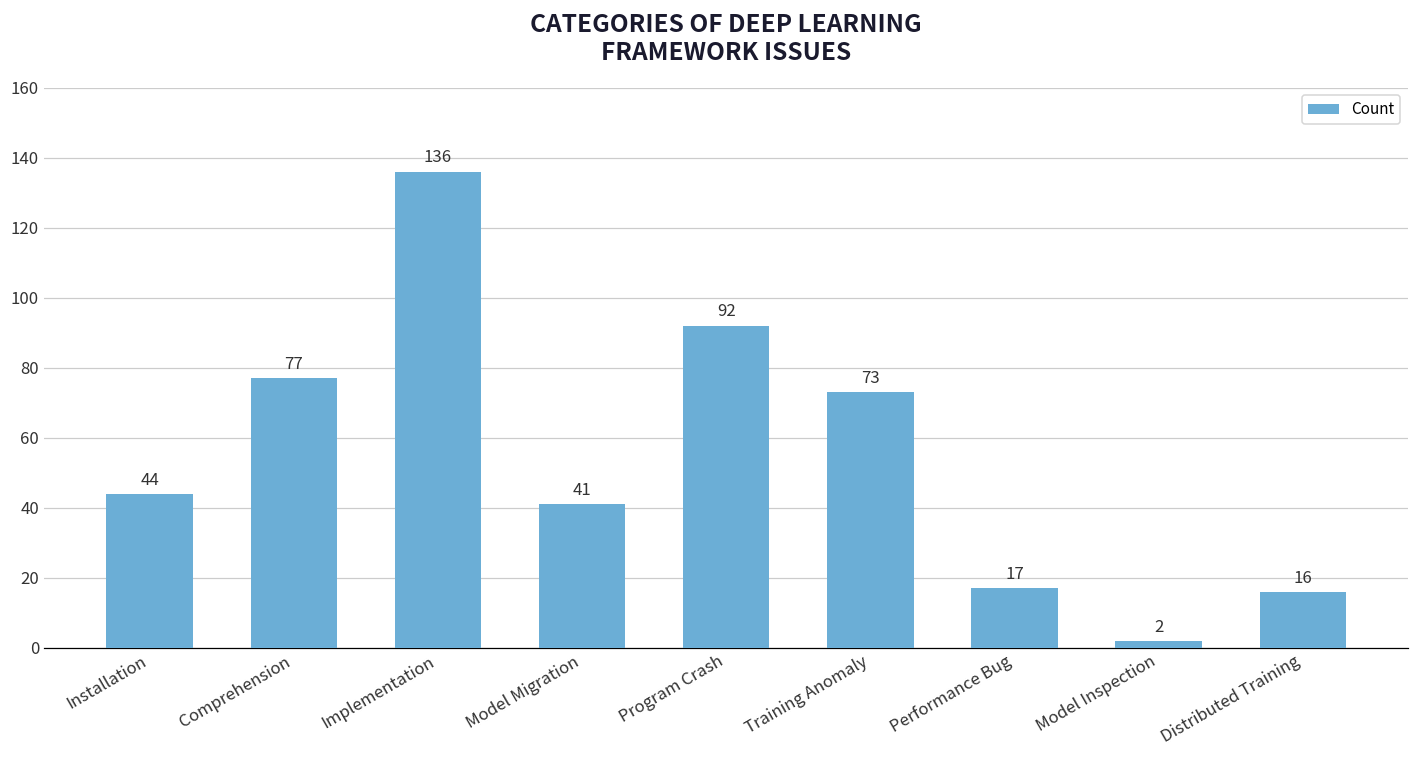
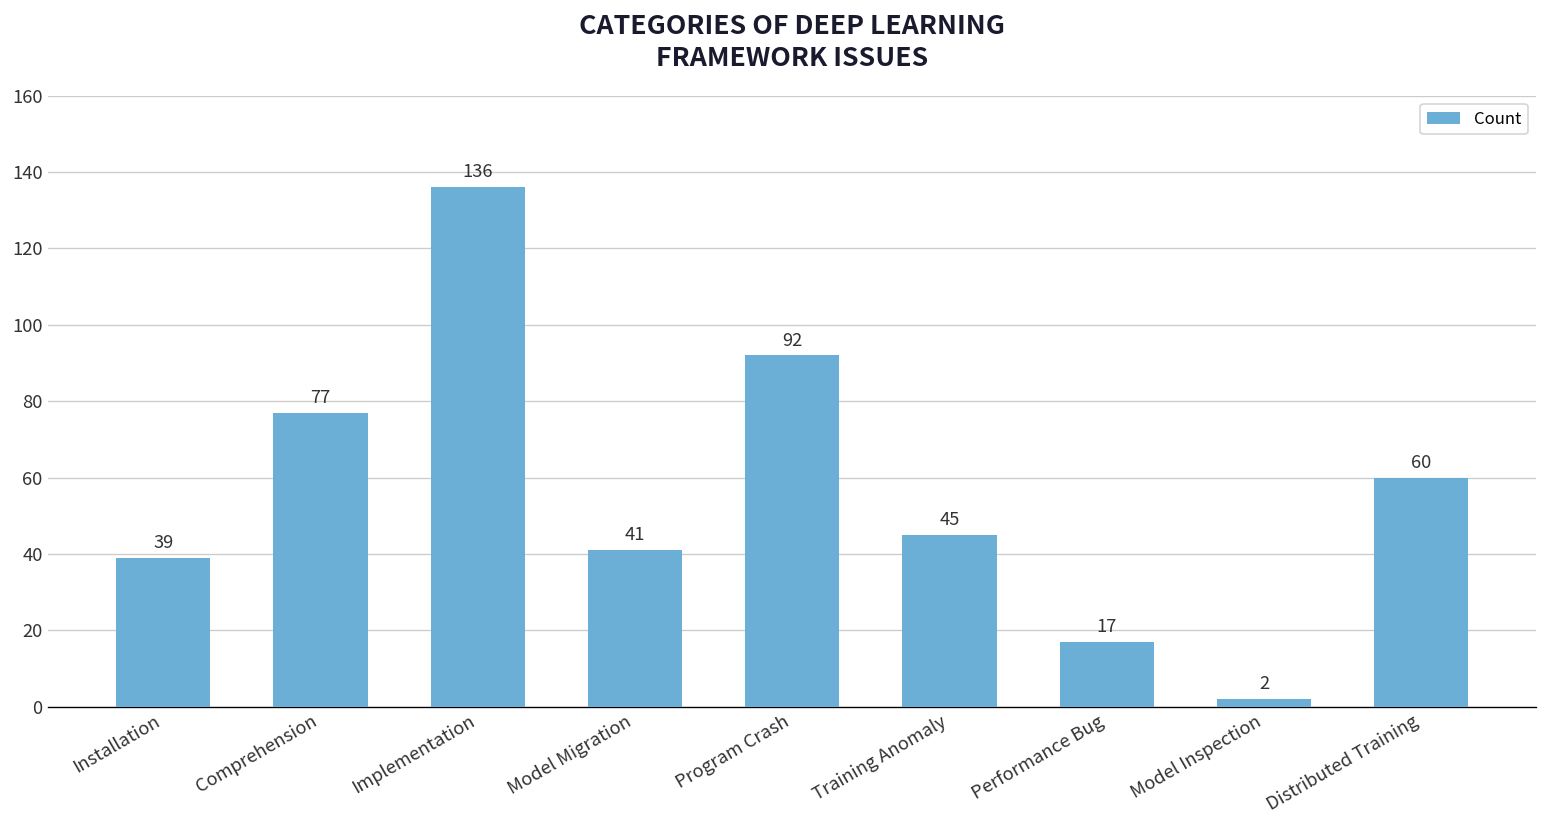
Installation: 44 -> 39
Training Anomaly: 73 -> 45
Distributed Training: 16 -> 60
